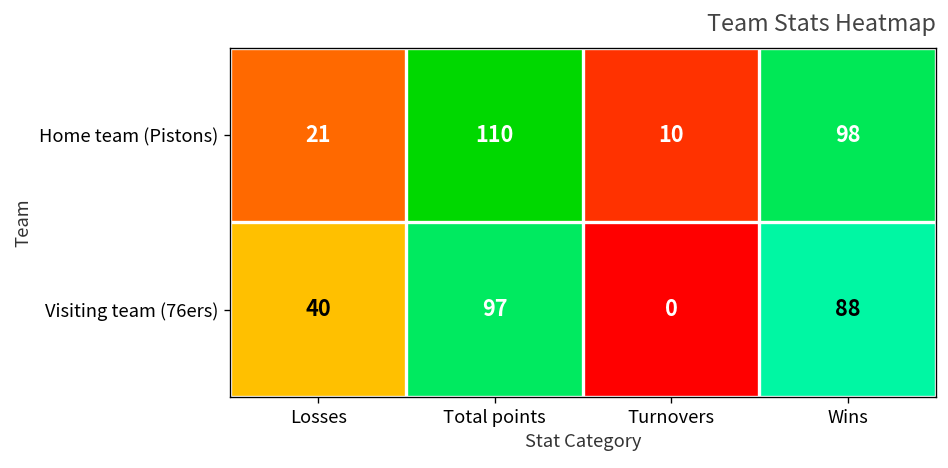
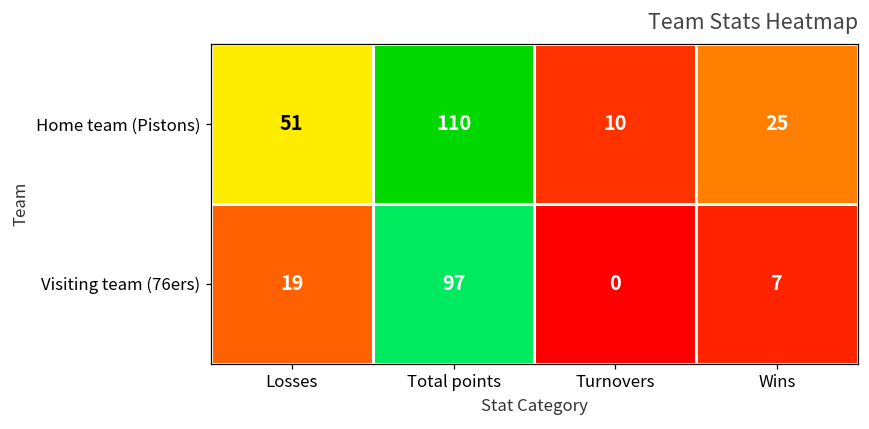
Home team (Pistons), Losses: 21 -> 51
Home team (Pistons), Wins: 98 -> 25
Visiting team (76ers), Losses: 40 -> 19
Visiting team (76ers), Wins: 88 -> 7
